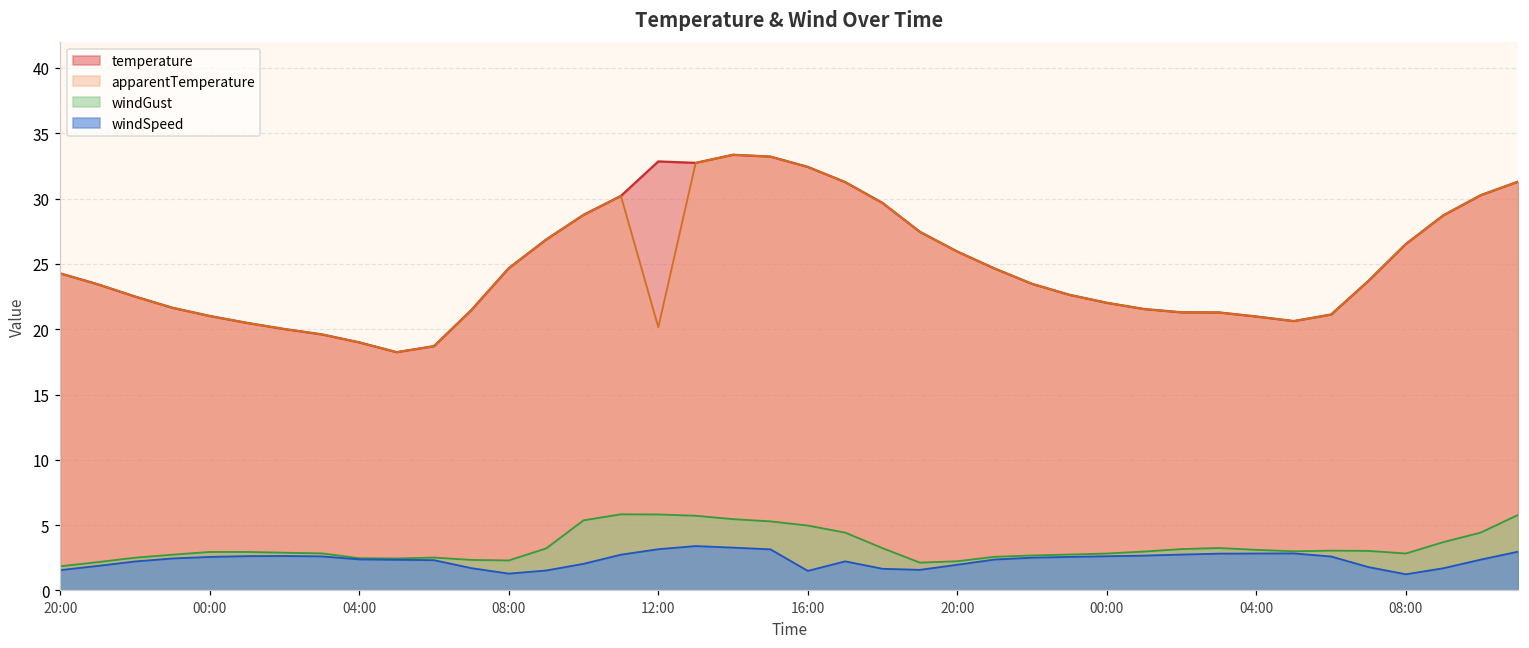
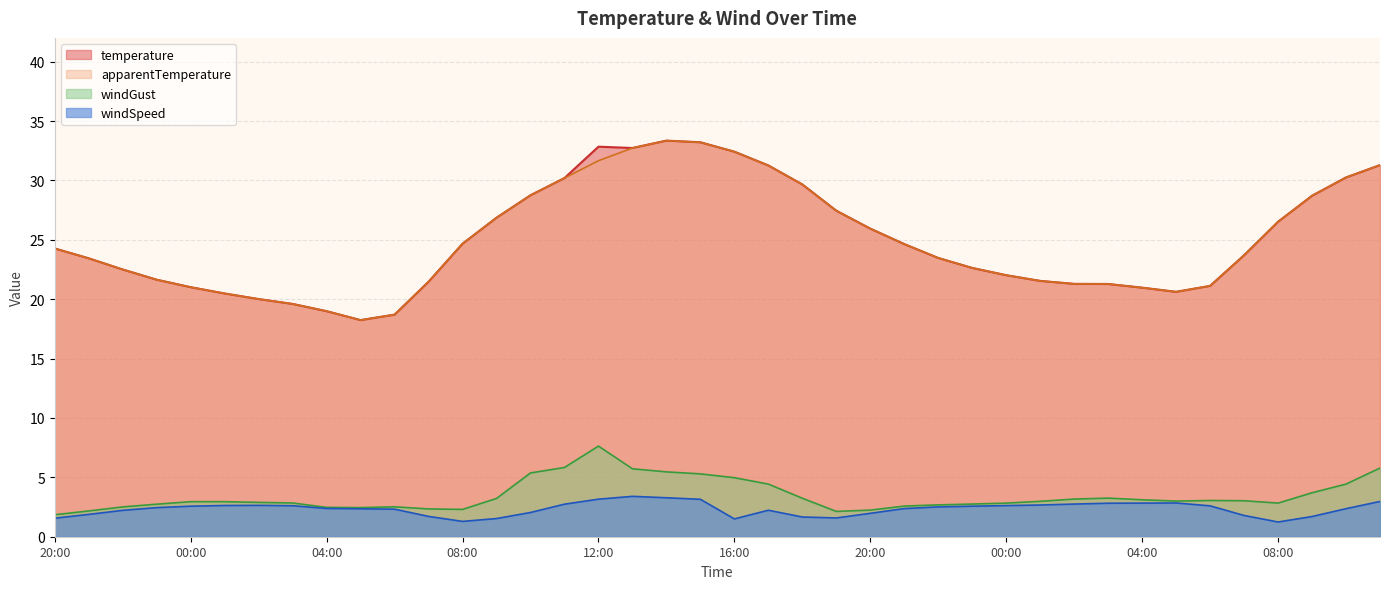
apparentTemperature, 12:00: 20.2 -> 31.7
windGust, 12:00: 5.8 -> 7.6
